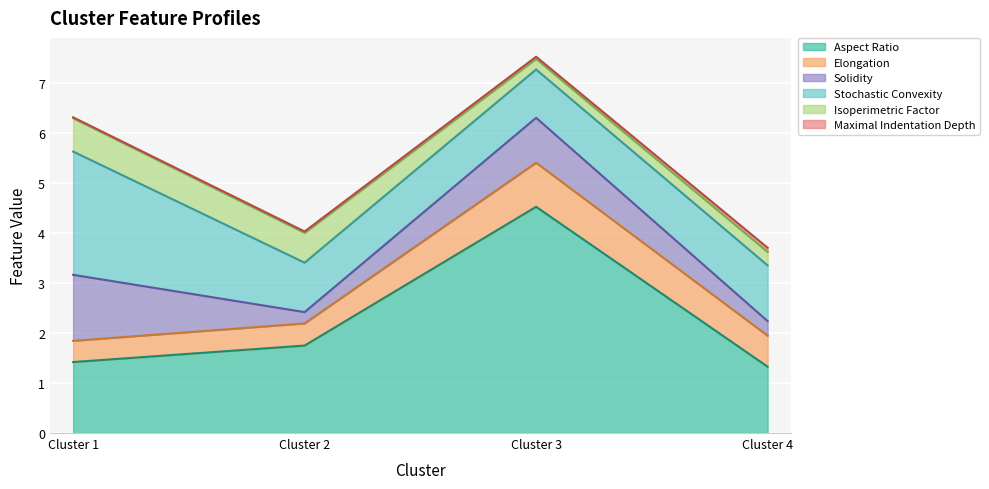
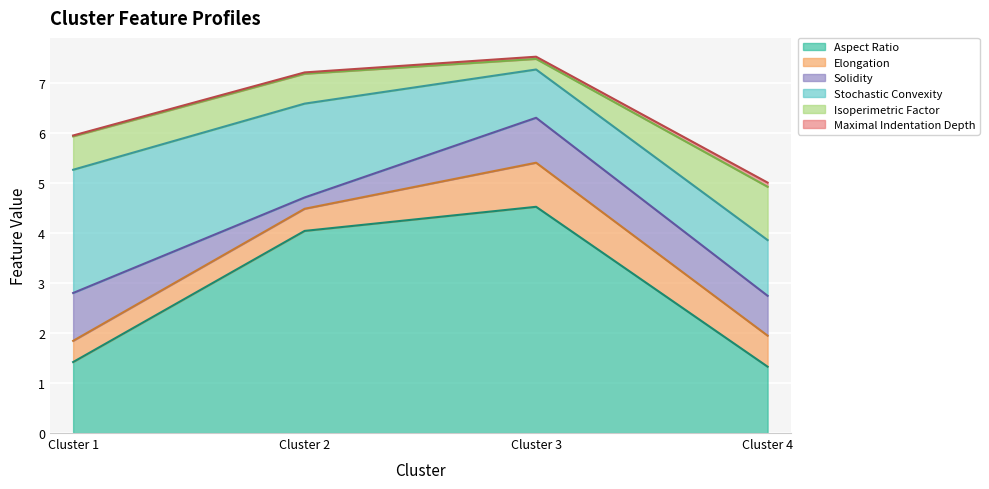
Solidity, Cluster 1: 1.3 -> 1.0
Aspect Ratio, Cluster 2: 1.8 -> 4.0
Stochastic Convexity, Cluster 2: 1.0 -> 1.9
Solidity, Cluster 4: 0.3 -> 0.8
Isoperimetric Factor, Cluster 4: 0.3 -> 1.1
